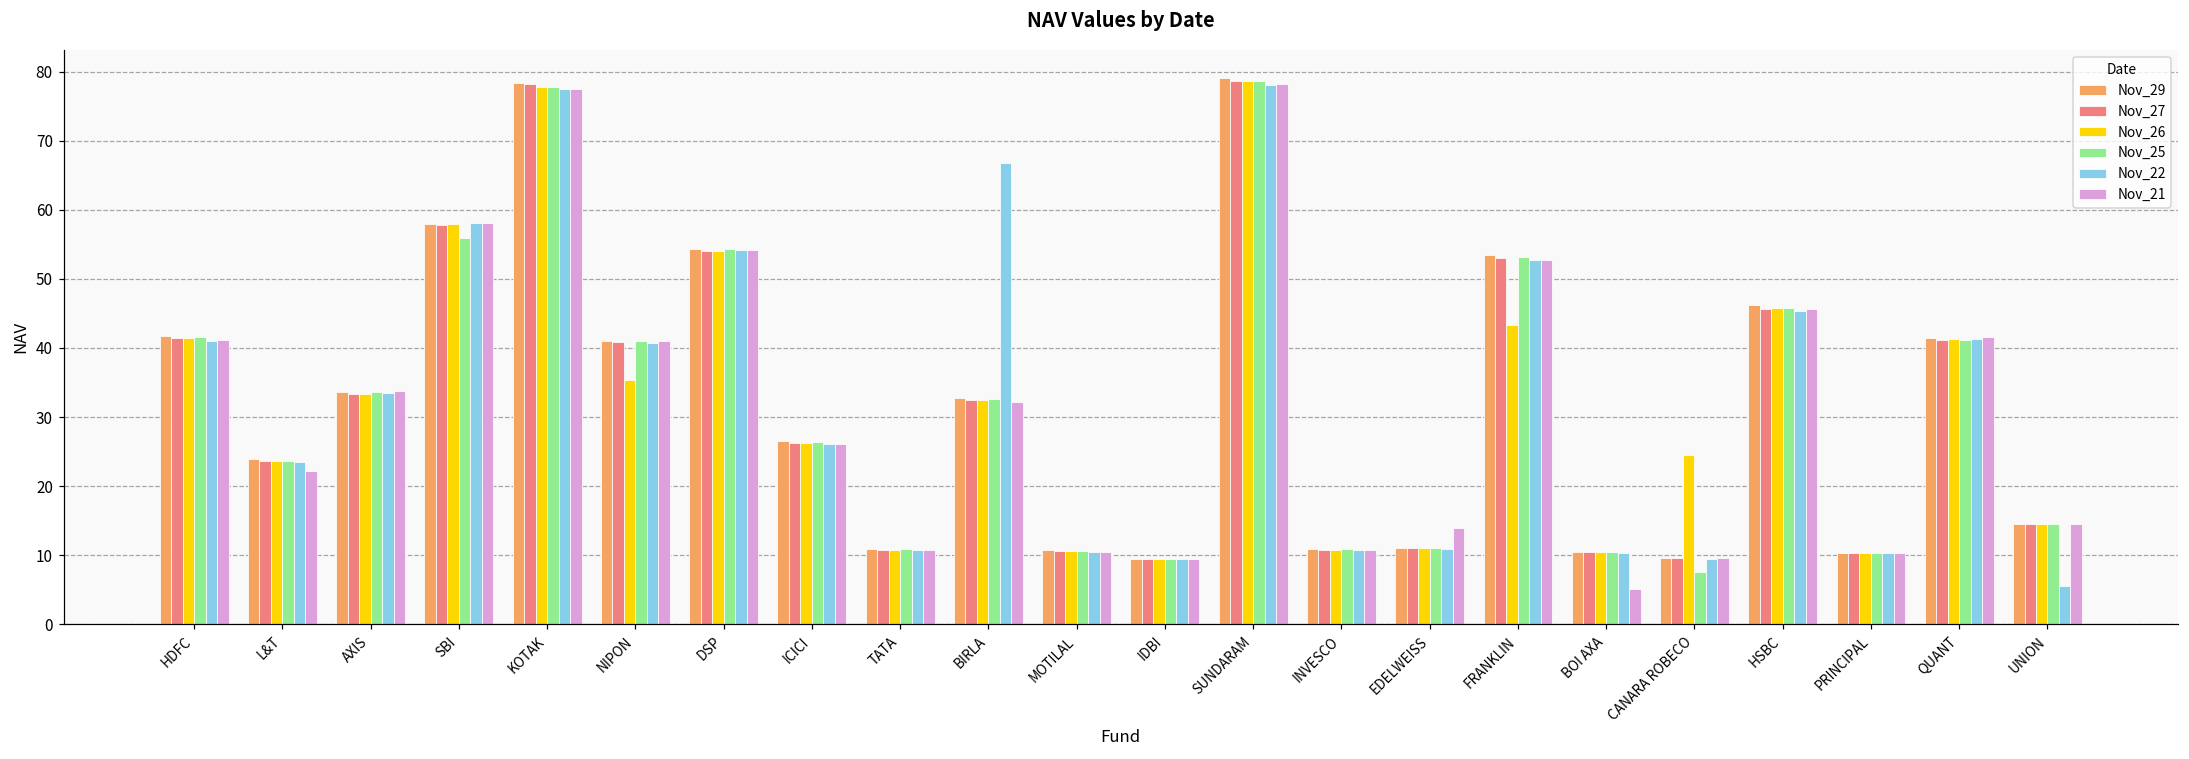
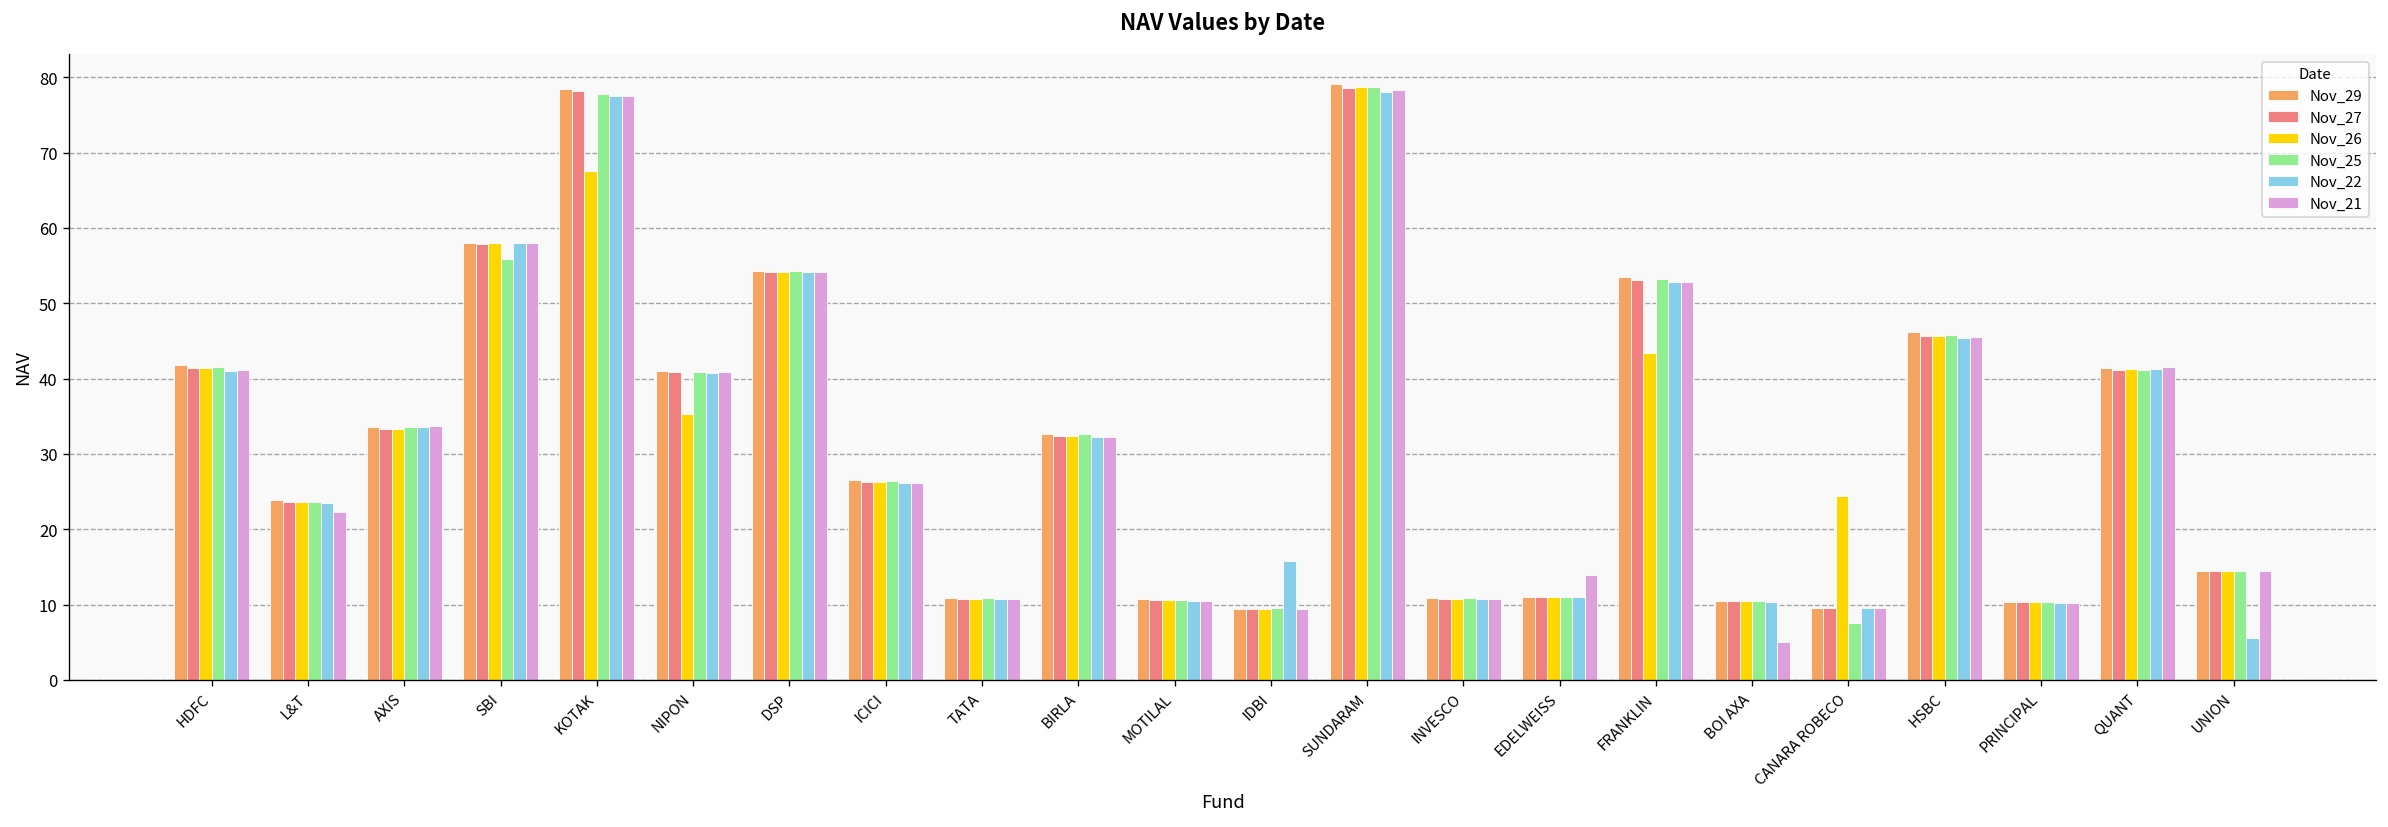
Nov_26, KOTAK: 78 -> 68
Nov_22, BIRLA: 67 -> 32
Nov_22, IDBI: 9 -> 16
